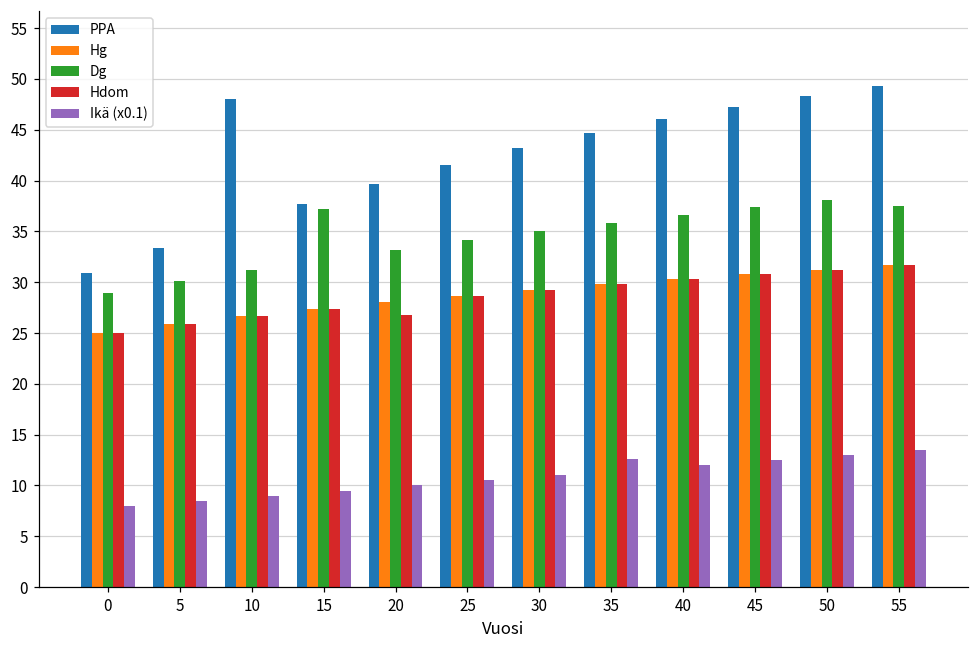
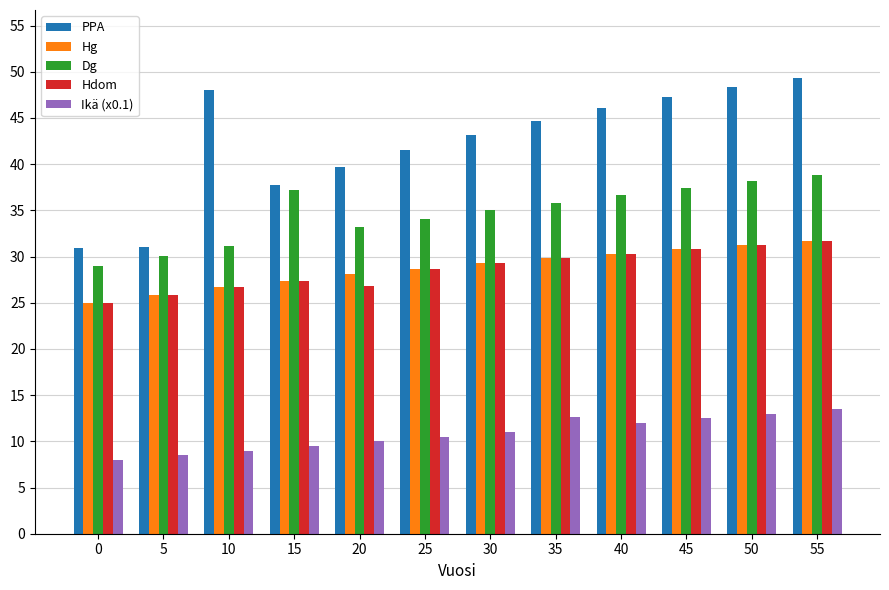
PPA, 5: 33 -> 31
Dg, 55: 38 -> 39
